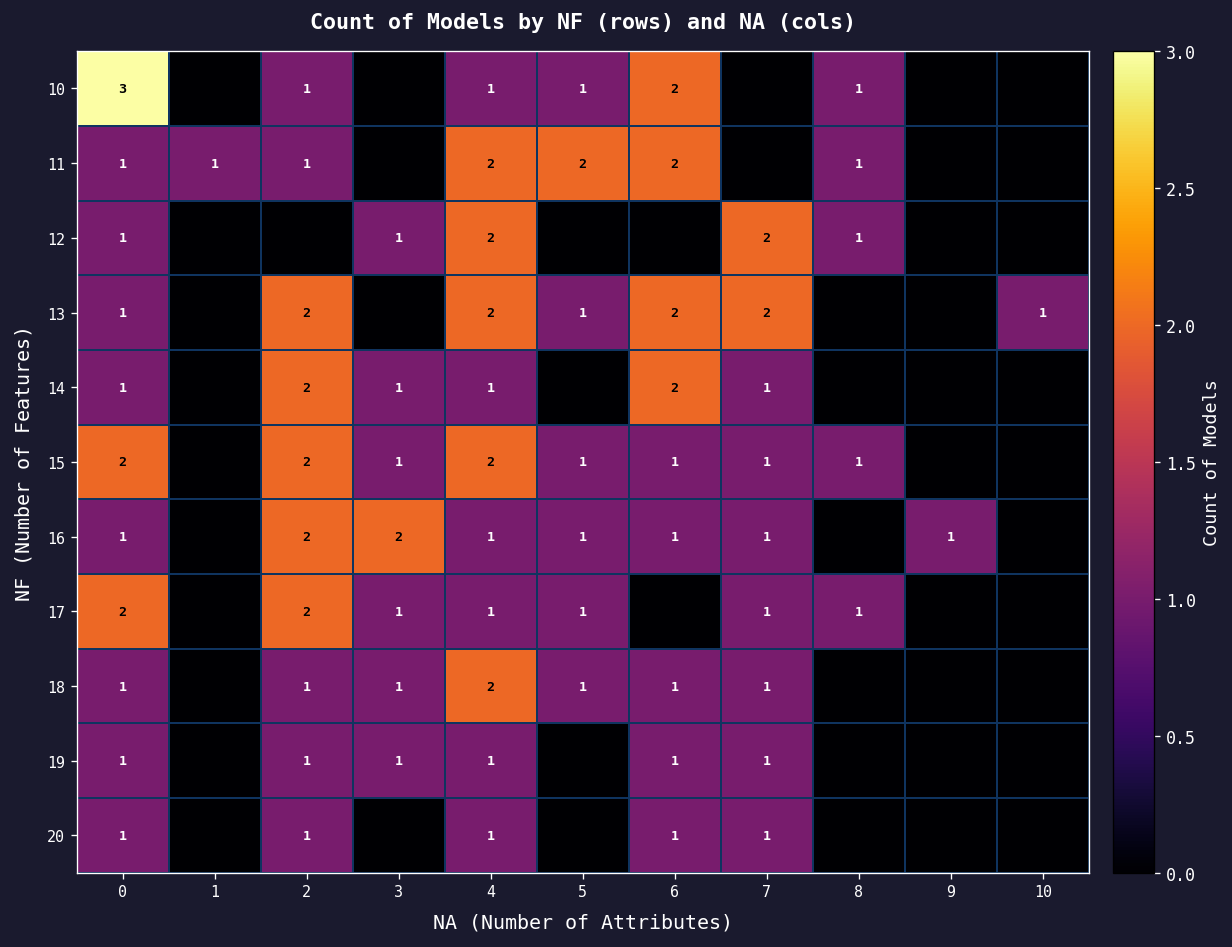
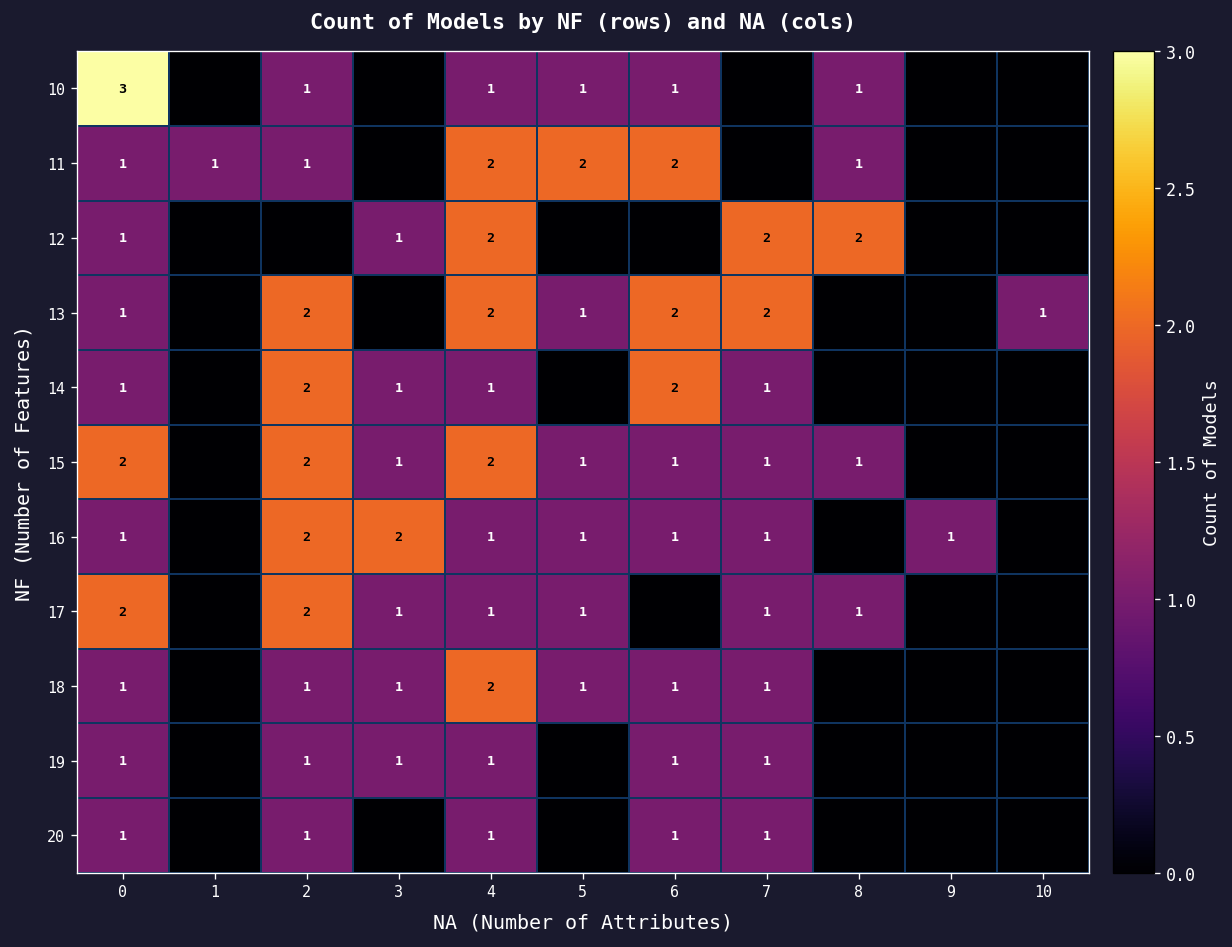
10, 6: 2 -> 1
12, 8: 1 -> 2
